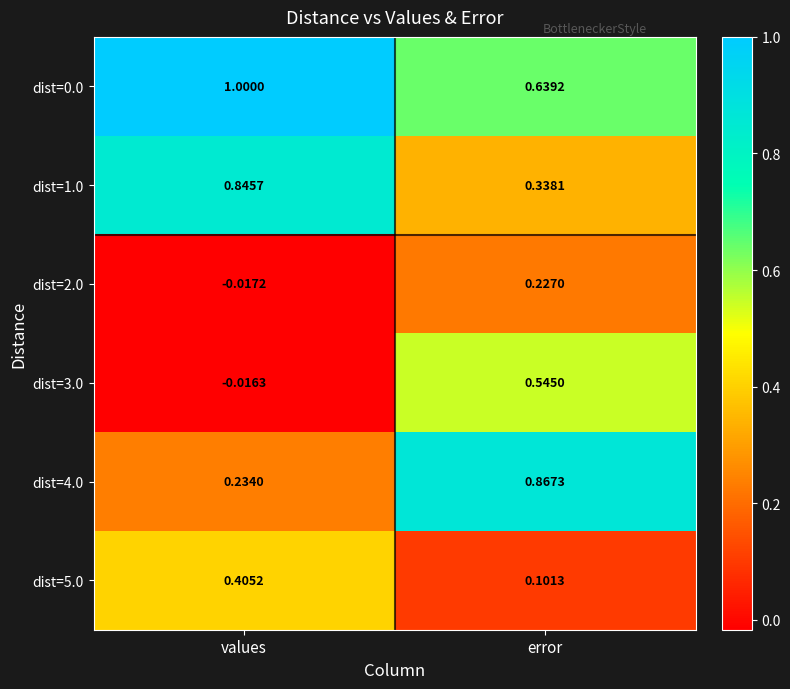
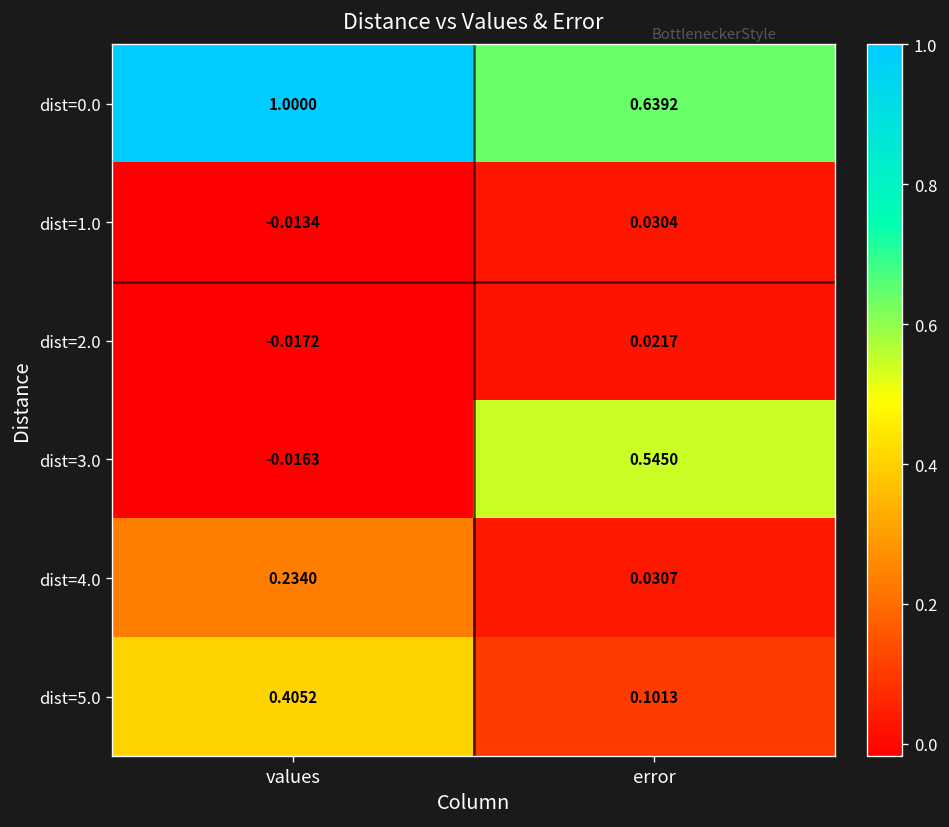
dist=1.0, values: 0.8457 -> -0.0134
dist=1.0, error: 0.3381 -> 0.0304
dist=2.0, error: 0.2270 -> 0.0217
dist=4.0, error: 0.8673 -> 0.0307
